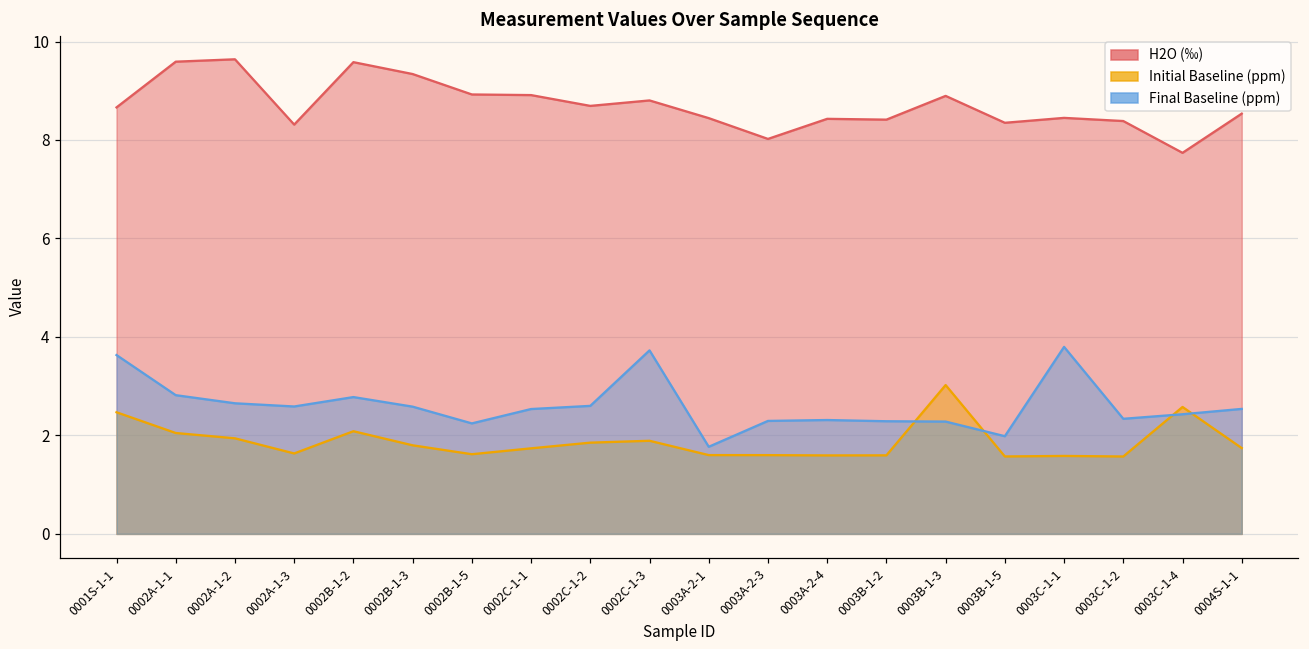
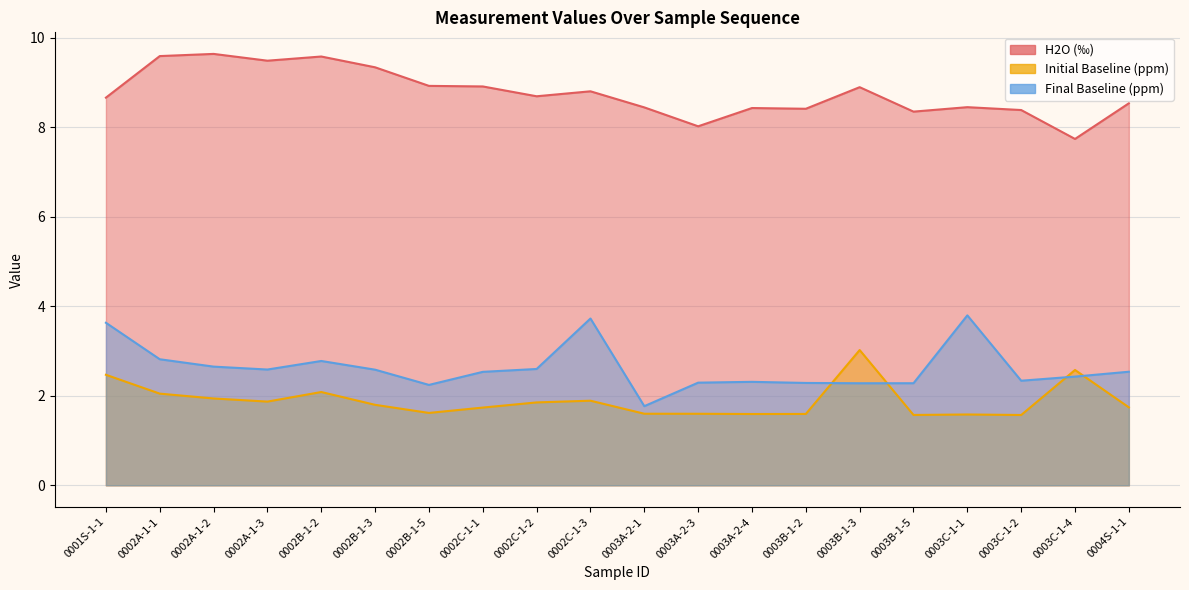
H2O (‰), 0002A-1-3: 8.3 -> 9.5
Initial Baseline (ppm), 0002A-1-3: 1.6 -> 1.9
Final Baseline (ppm), 0003B-1-5: 2.0 -> 2.3
